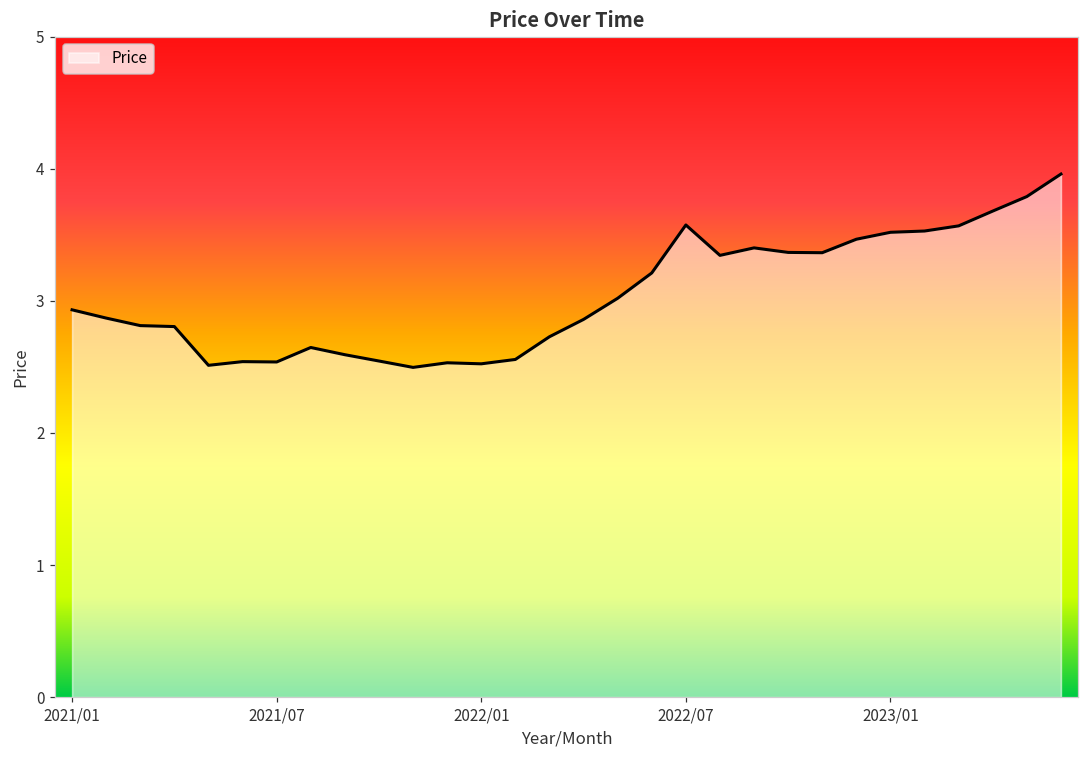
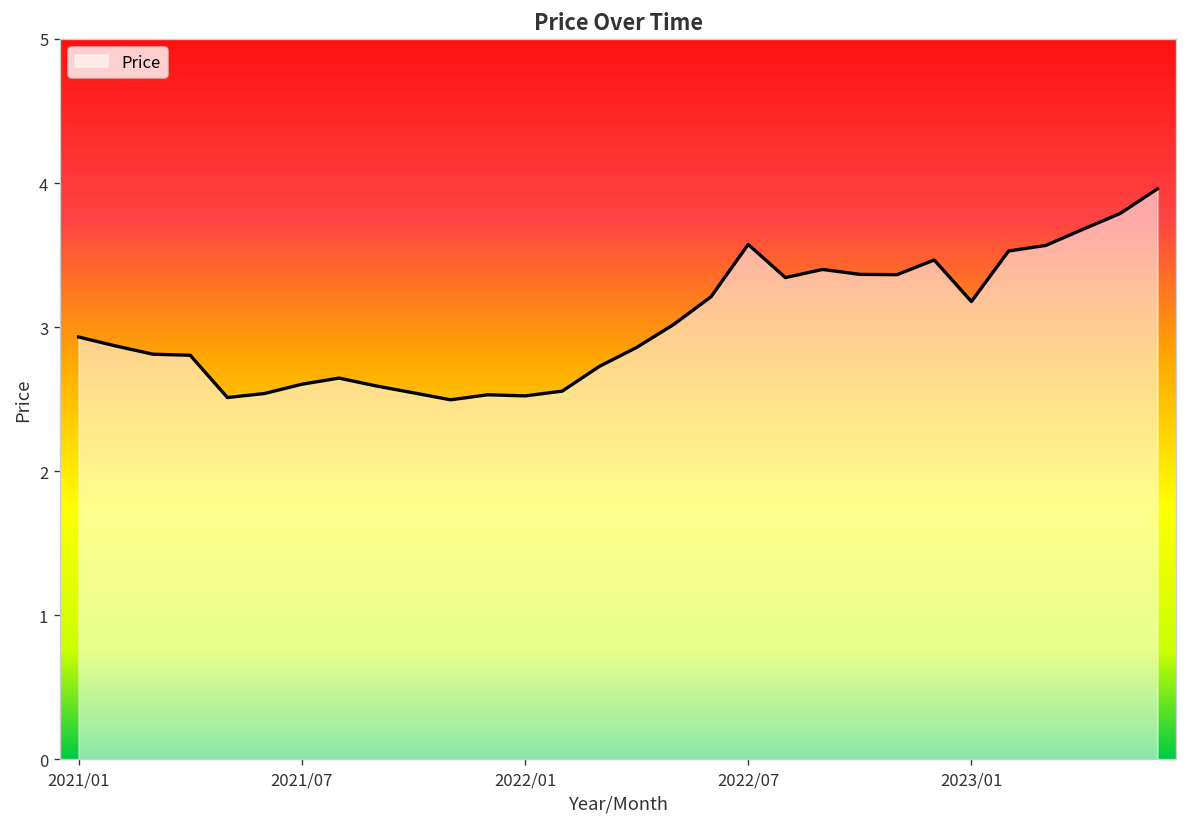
2021/07: 2.54 -> 2.60
2023/01: 3.52 -> 3.18
